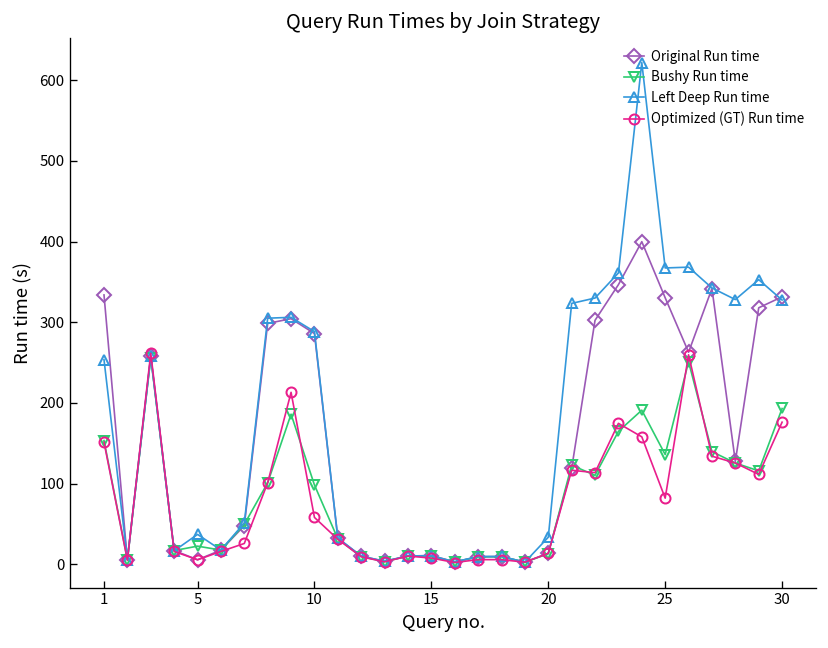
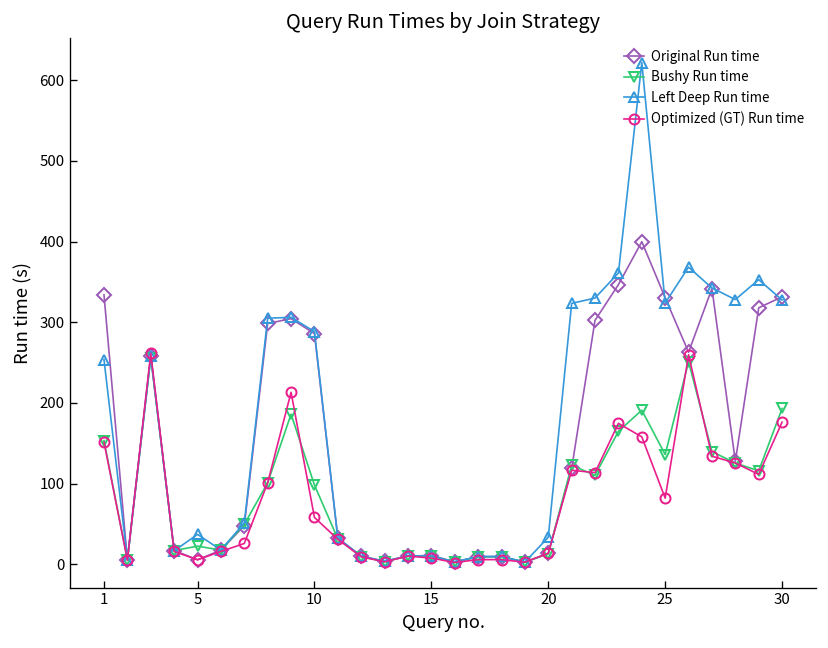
Left Deep Run time, 25: 370 -> 320
